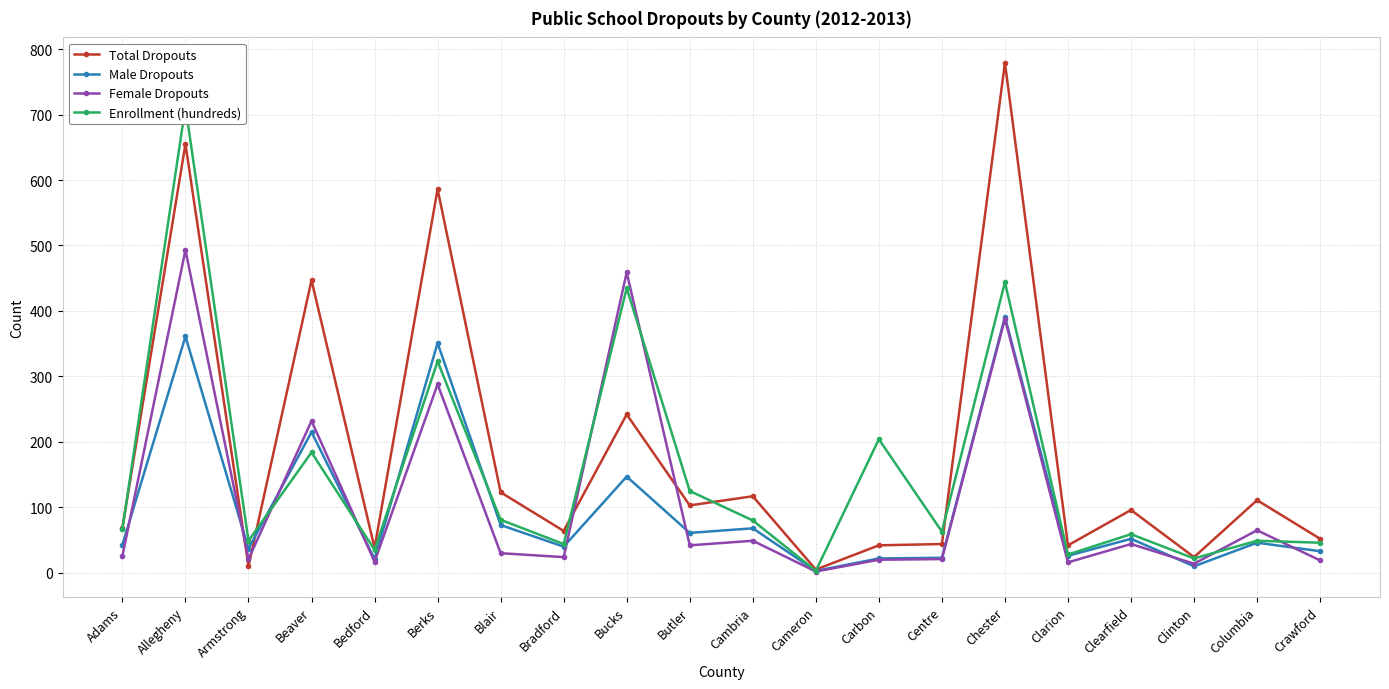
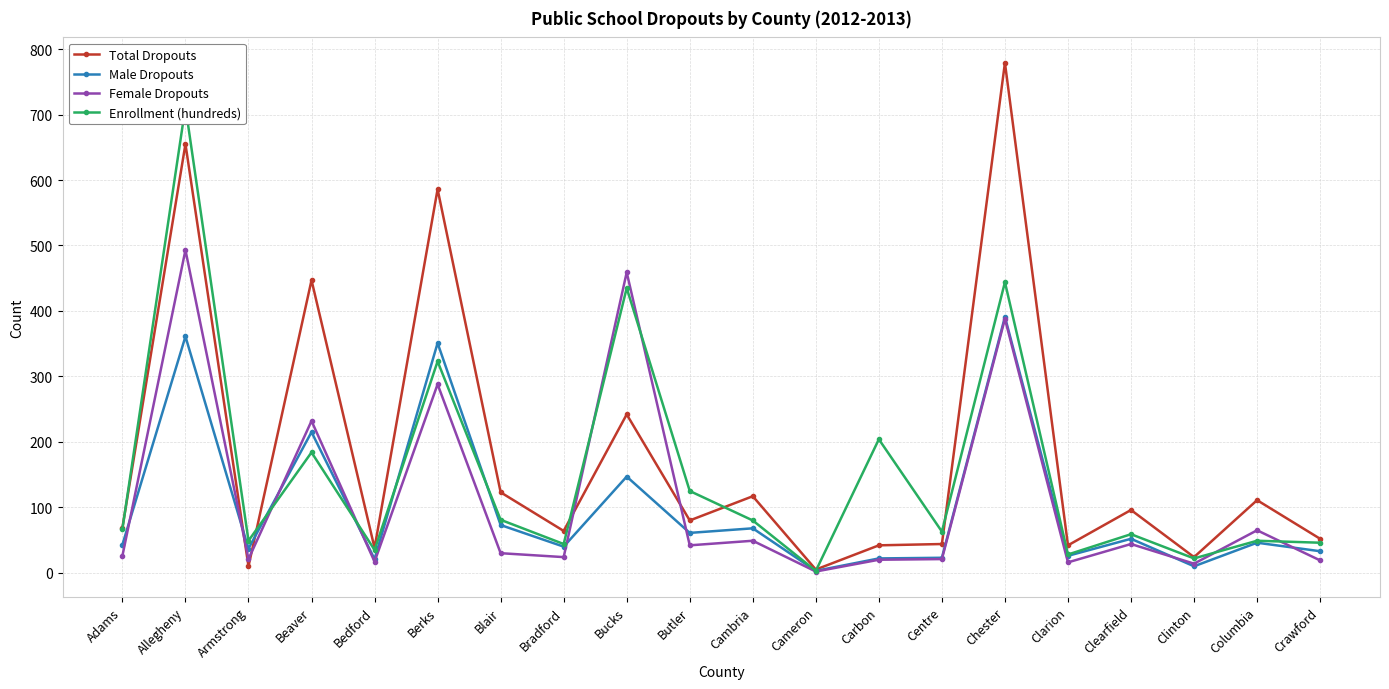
Total Dropouts, Butler: 100 -> 80
